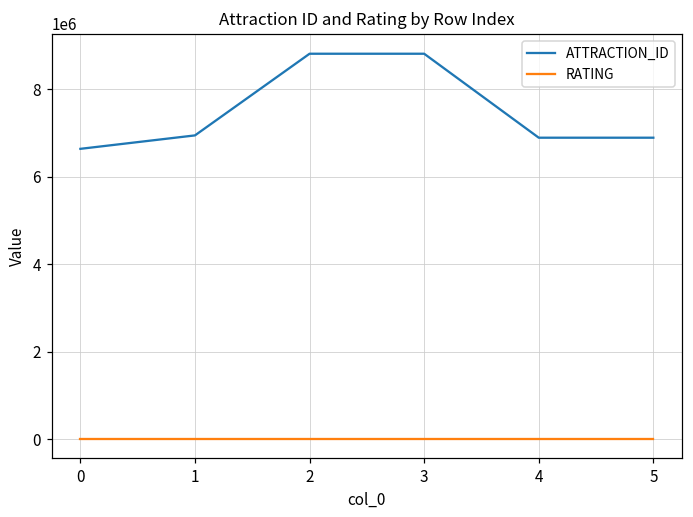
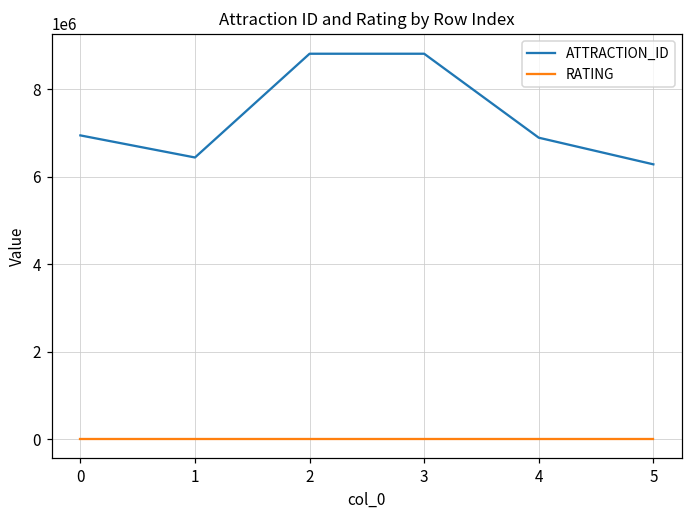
ATTRACTION_ID, 0: 6600000 -> 6900000
ATTRACTION_ID, 1: 6900000 -> 6400000
ATTRACTION_ID, 5: 6900000 -> 6300000
